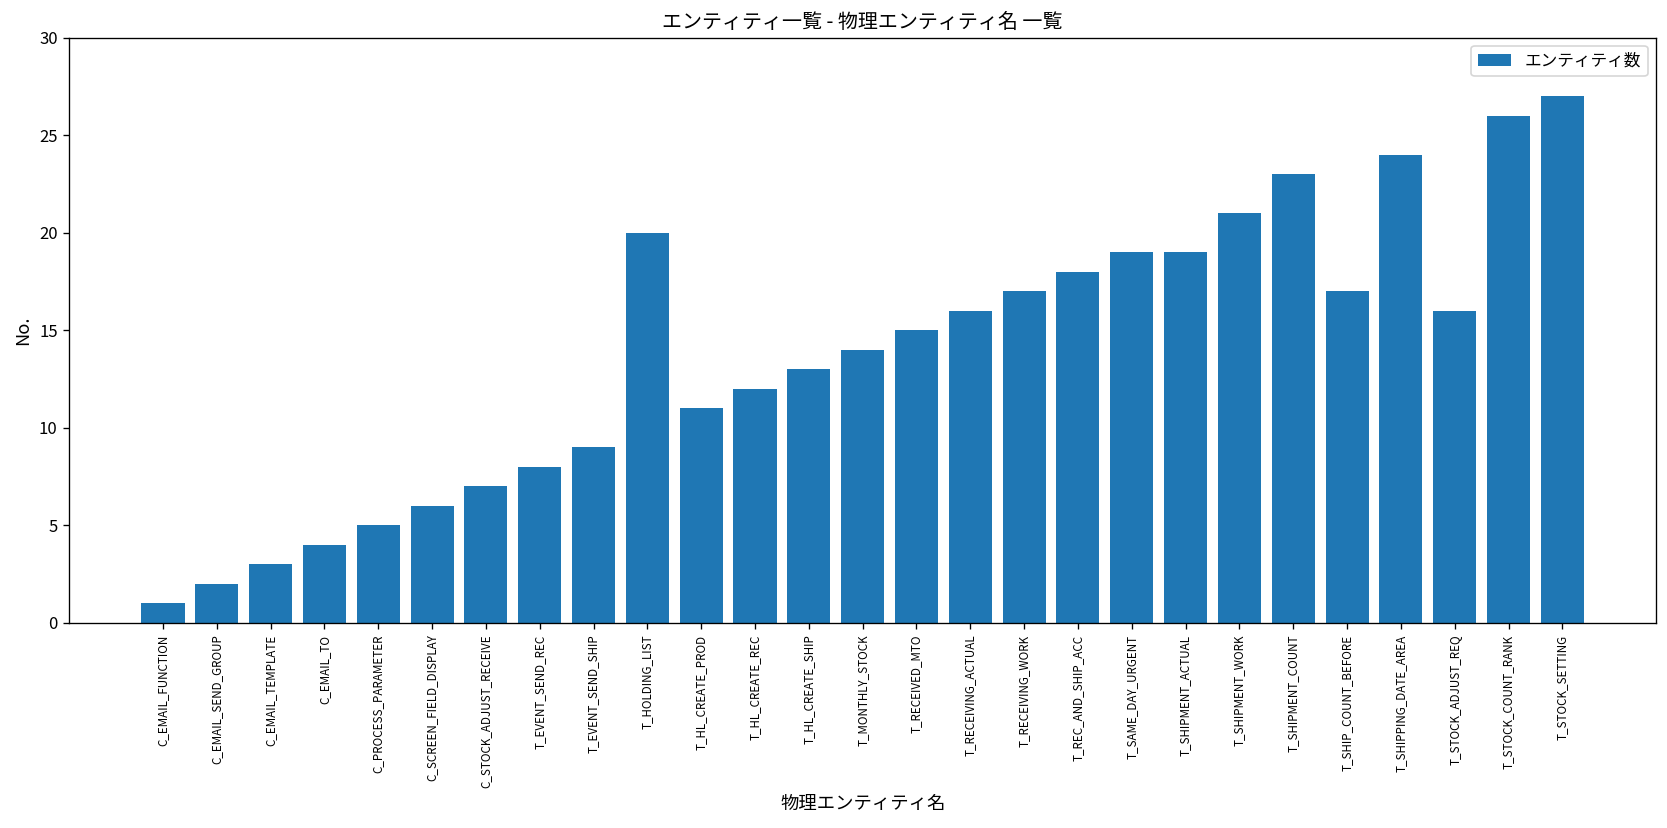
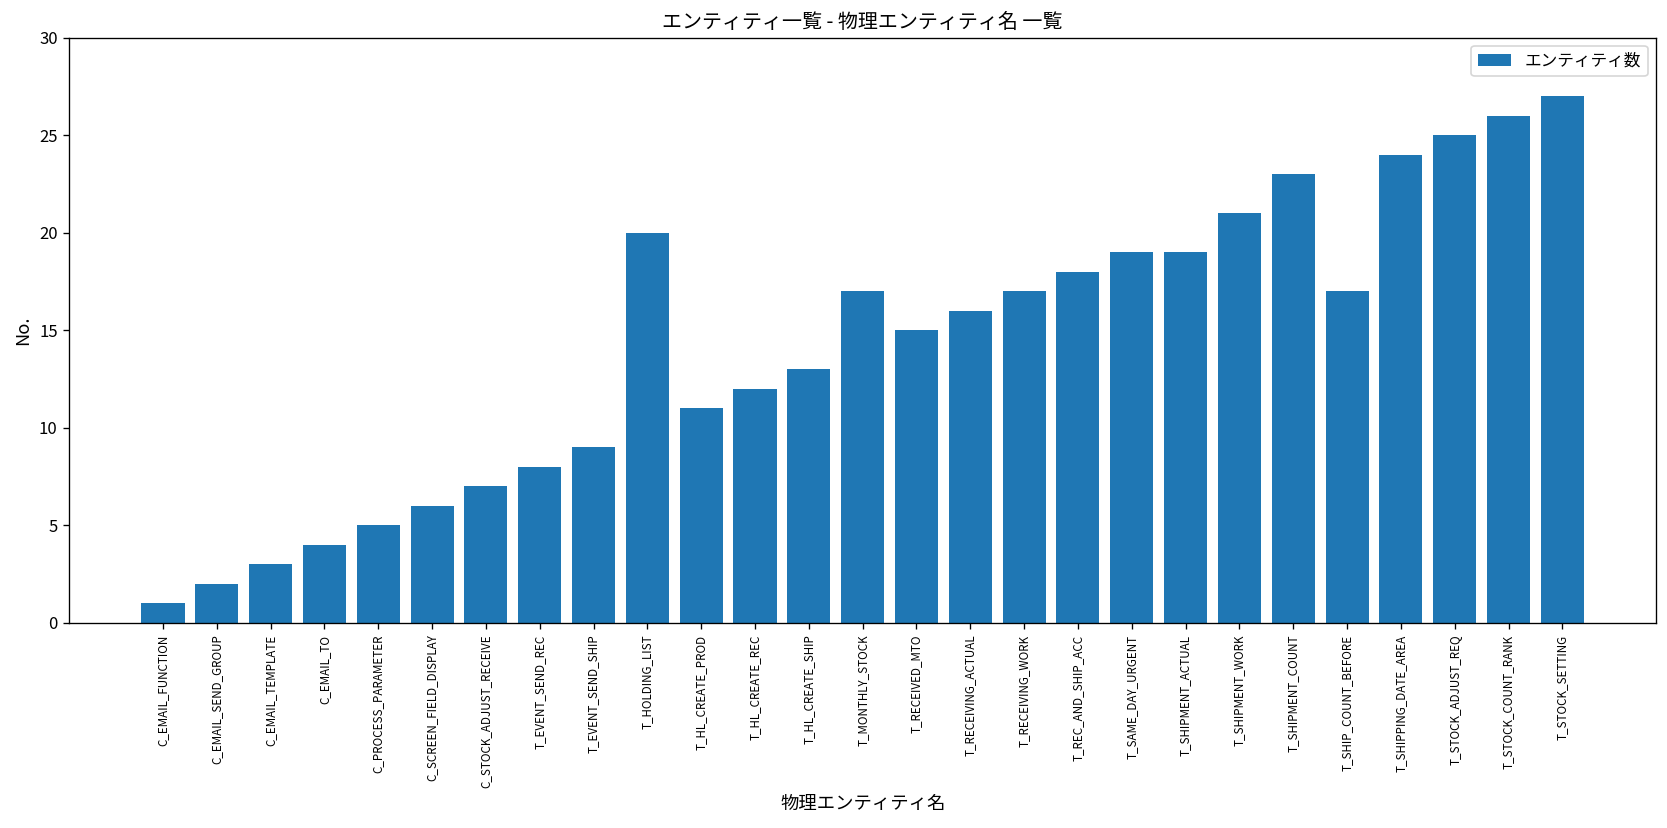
T_MONTHLY_STOCK: 14 -> 17
T_STOCK_ADJUST_REQ: 16 -> 25
